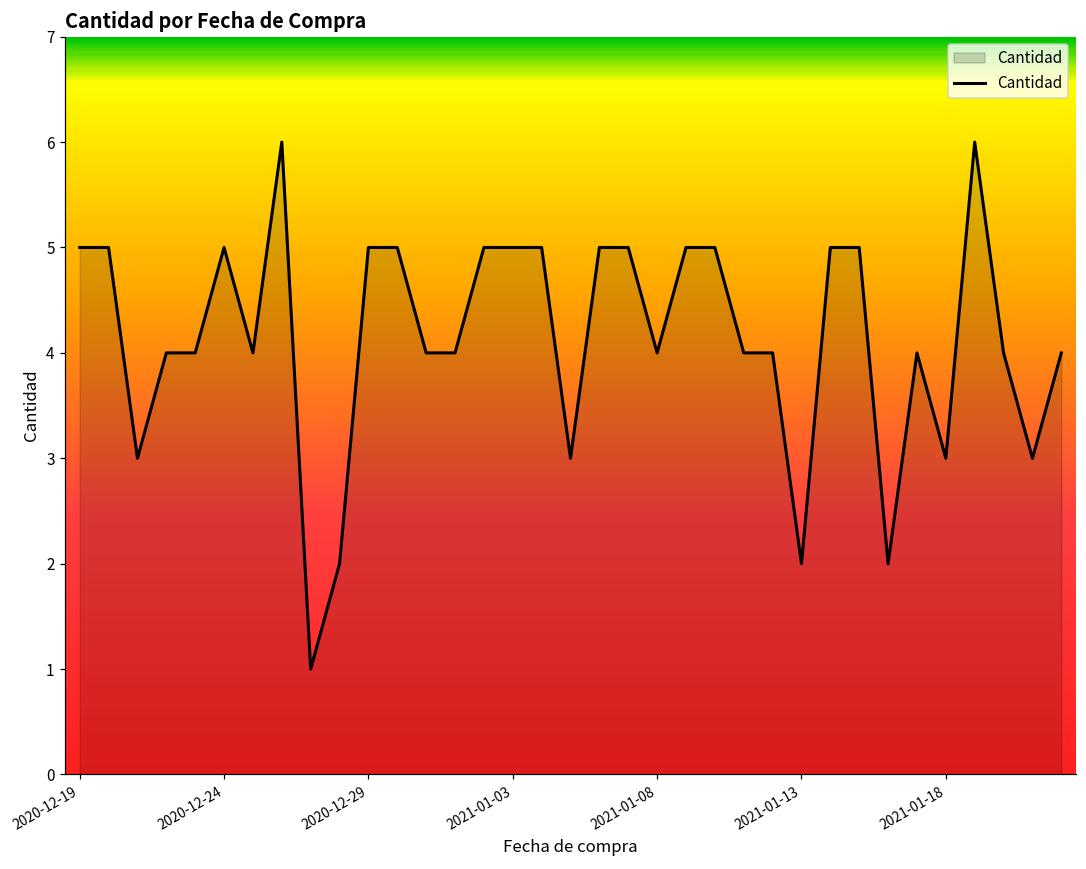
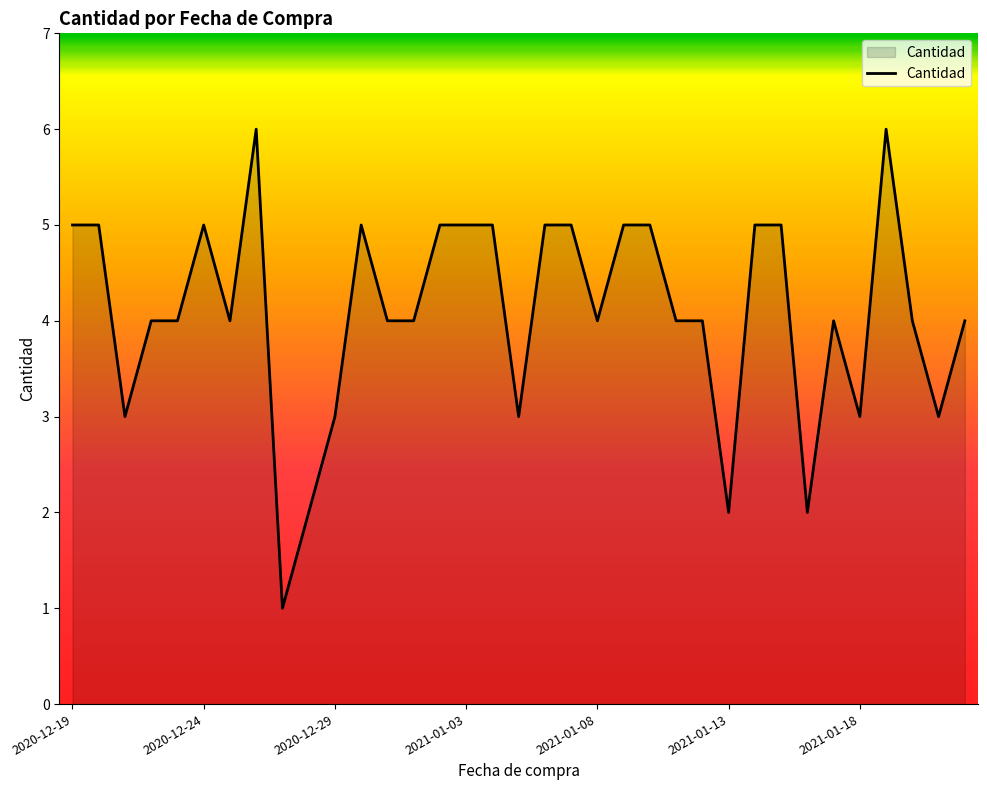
2020-12-29: 5 -> 3
